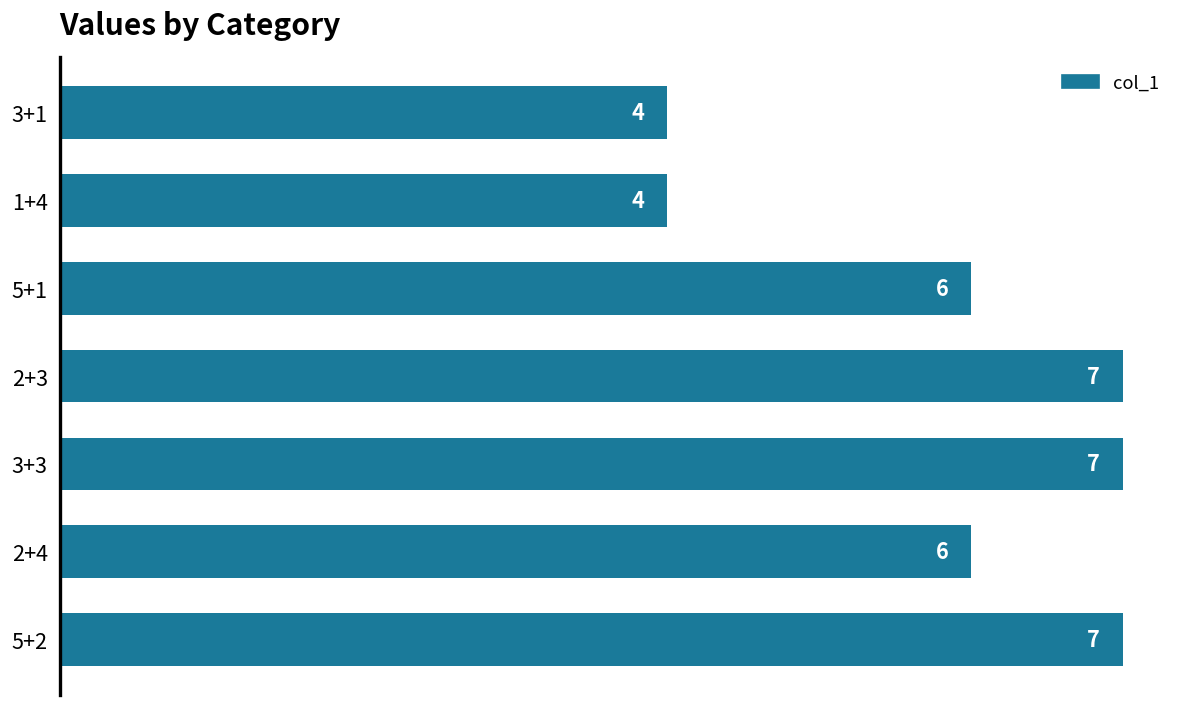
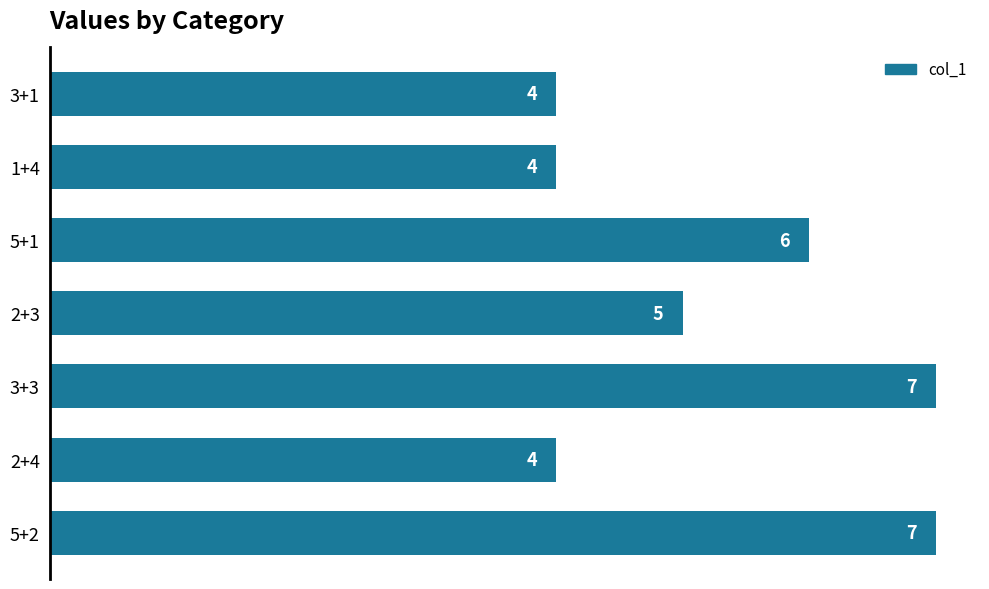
2+3: 7 -> 5
2+4: 6 -> 4
